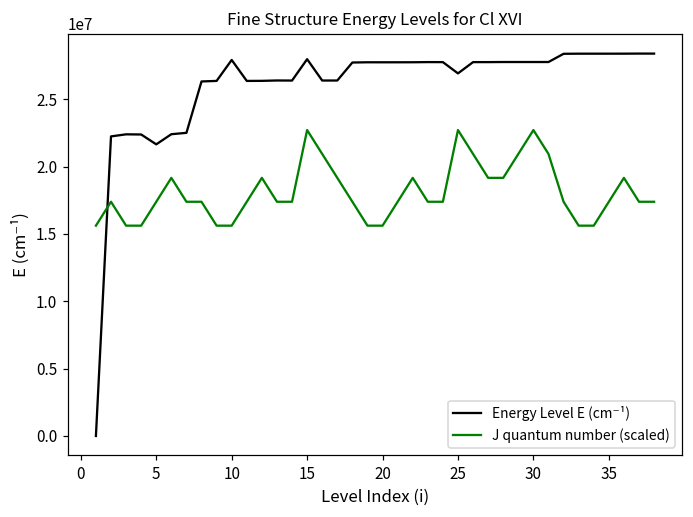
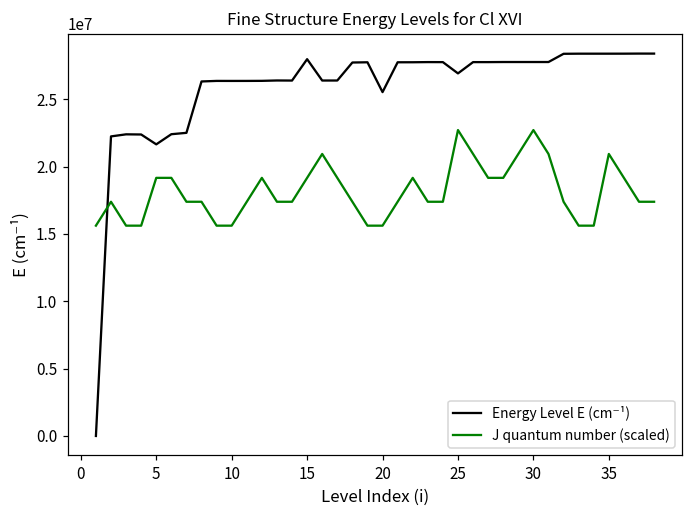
J quantum number (scaled), 5: 17400000 -> 19200000
Energy Level E (cm⁻¹), 10: 27900000 -> 26400000
J quantum number (scaled), 15: 22700000 -> 19200000
Energy Level E (cm⁻¹), 20: 27700000 -> 25500000
J quantum number (scaled), 35: 17400000 -> 20900000
